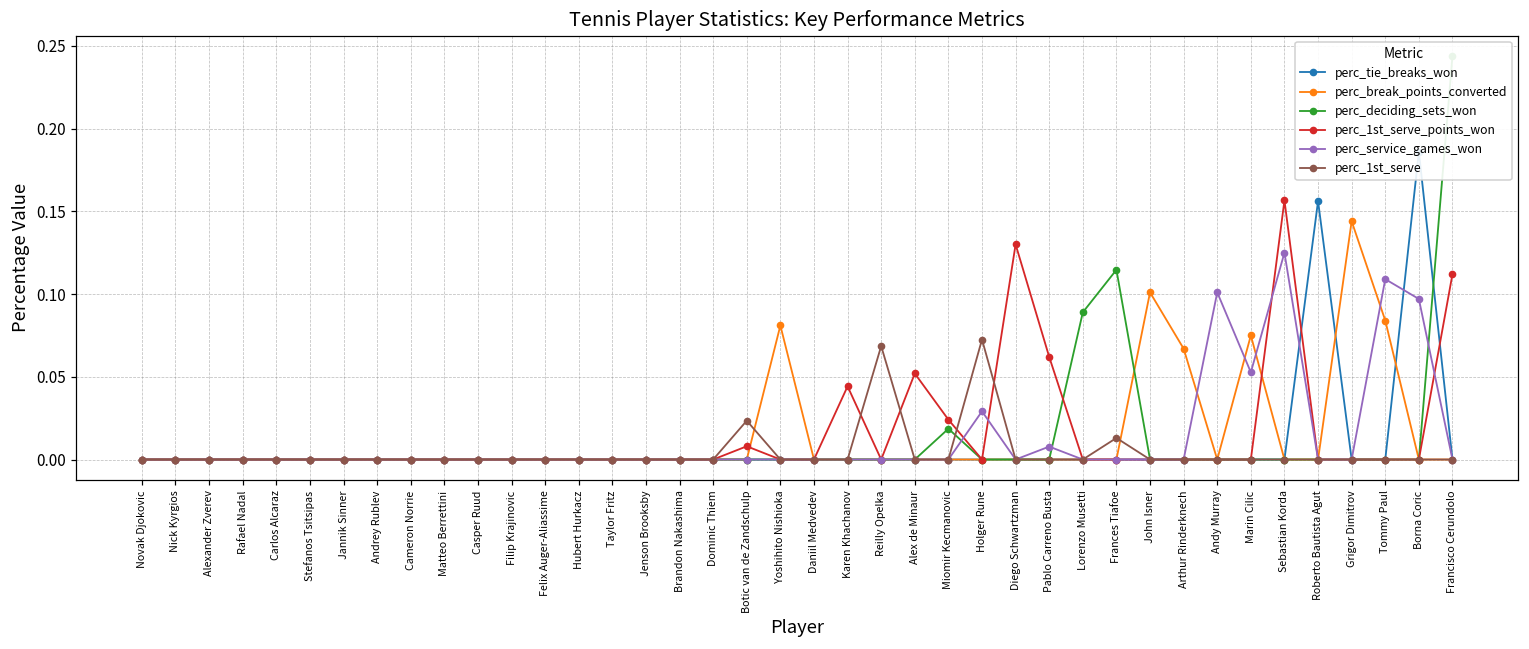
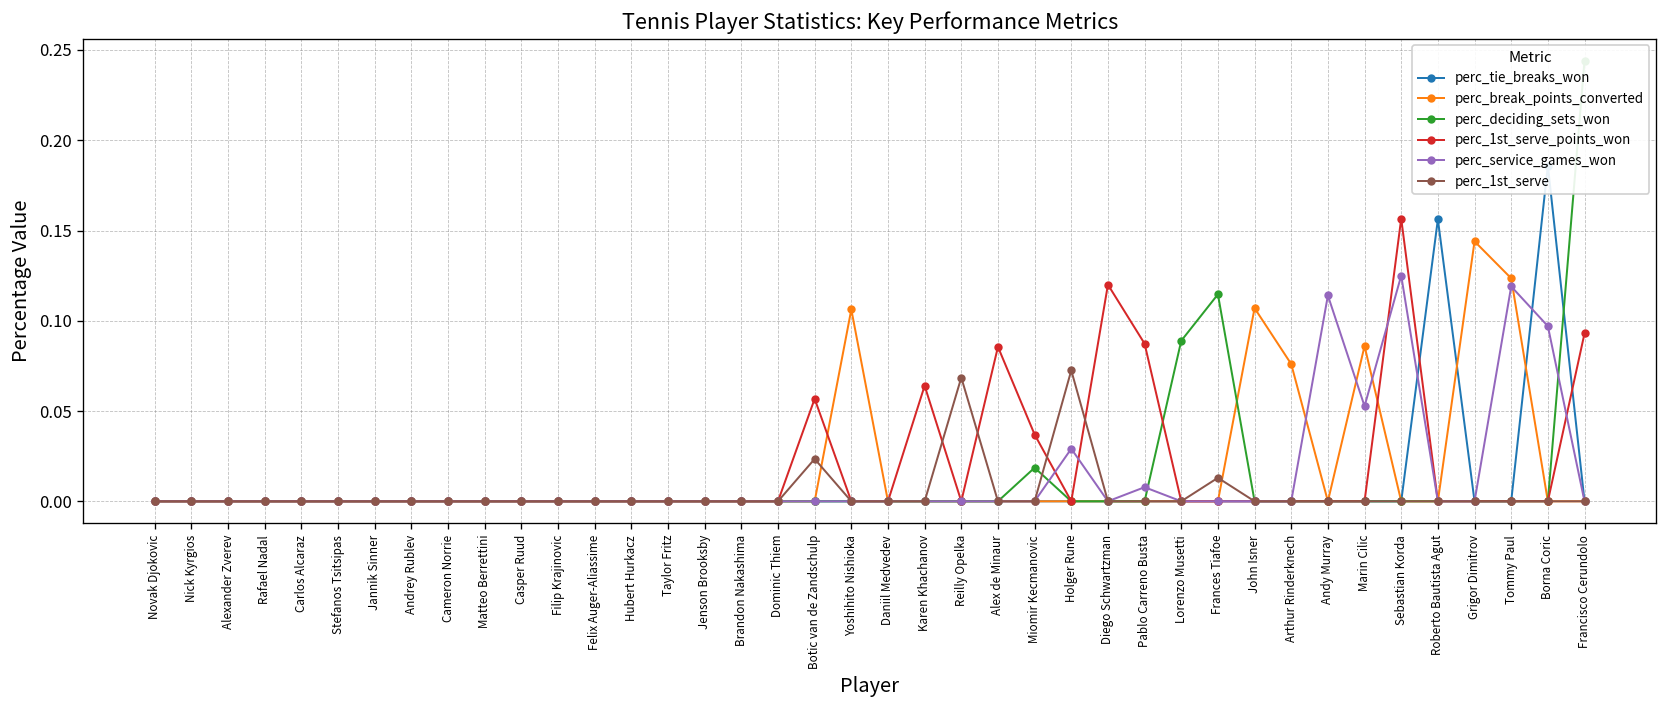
perc_1st_serve_points_won, Botic van de Zandschulp: 0.008 -> 0.057
perc_break_points_converted, Yoshihito Nishioka: 0.081 -> 0.106
perc_1st_serve_points_won, Karen Khachanov: 0.044 -> 0.064
perc_1st_serve_points_won, Alex de Minaur: 0.052 -> 0.086
perc_1st_serve_points_won, Miomir Kecmanovic: 0.024 -> 0.037
perc_1st_serve_points_won, Diego Schwartzman: 0.13 -> 0.12
perc_1st_serve_points_won, Pablo Carreno Busta: 0.062 -> 0.087
perc_break_points_converted, John Isner: 0.101 -> 0.107
perc_break_points_converted, Arthur Rinderknech: 0.067 -> 0.076
perc_service_games_won, Andy Murray: 0.101 -> 0.114
perc_break_points_converted, Marin Cilic: 0.075 -> 0.086
perc_break_points_converted, Tommy Paul: 0.084 -> 0.124
perc_service_games_won, Tommy Paul: 0.109 -> 0.119
perc_1st_serve_points_won, Francisco Cerundolo: 0.112 -> 0.093
